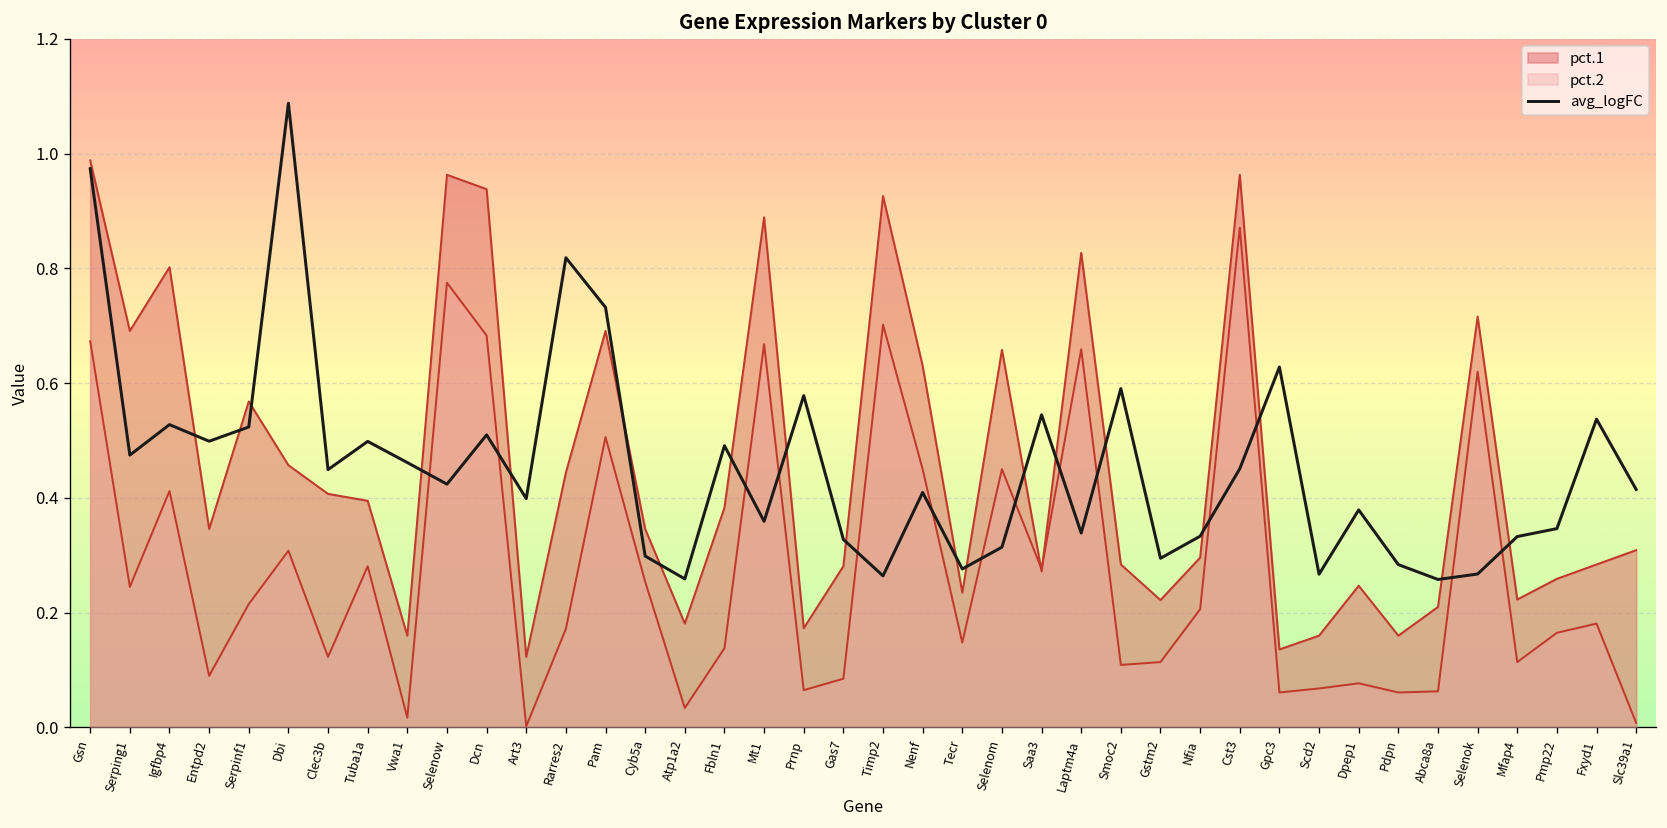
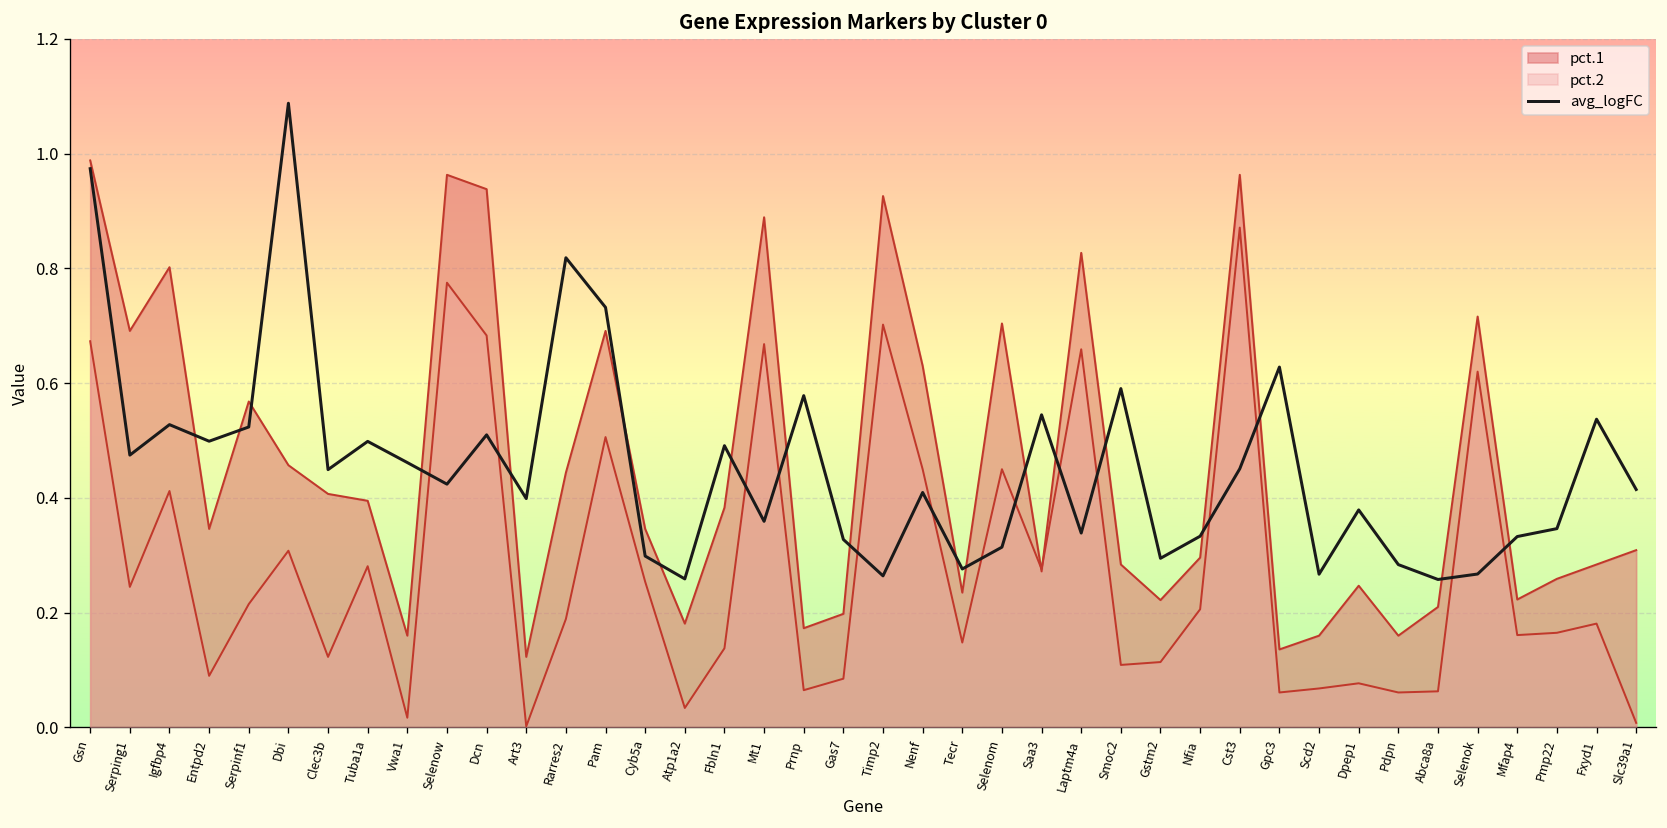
pct.2, Rarres2: 0.17 -> 0.19
pct.1, Gas7: 0.28 -> 0.20
pct.1, Selenom: 0.66 -> 0.70
pct.2, Mfap4: 0.11 -> 0.16
